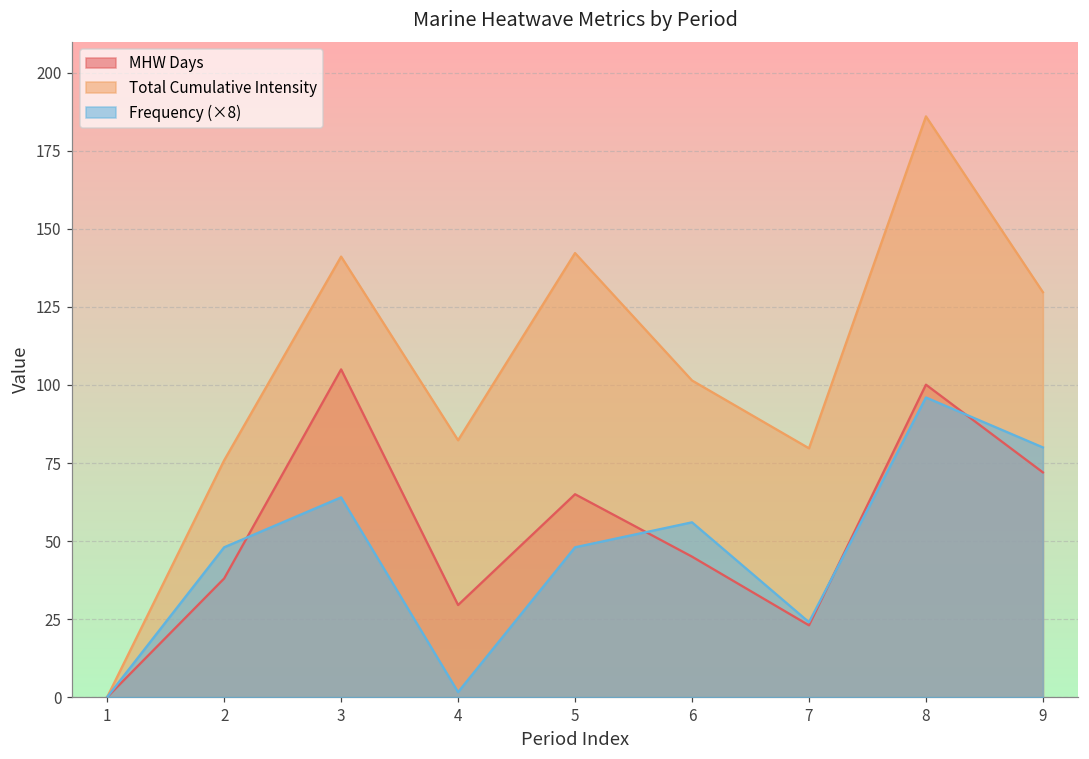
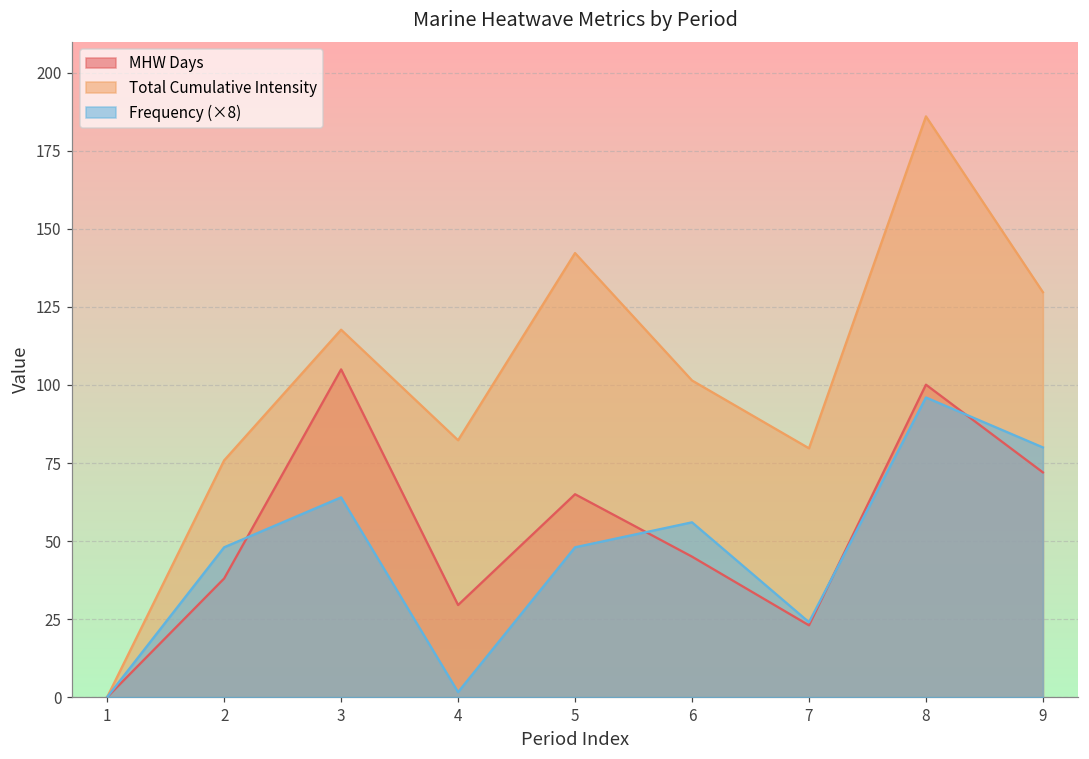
Total Cumulative Intensity, 3: 141 -> 118
